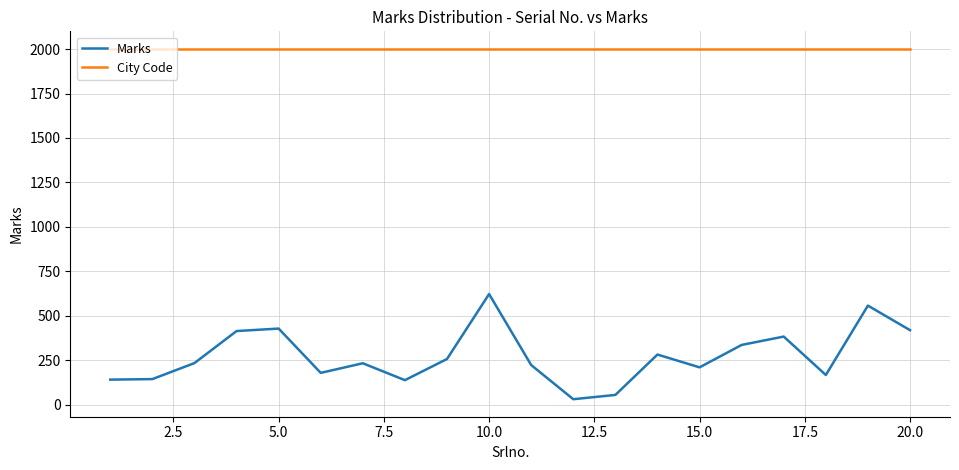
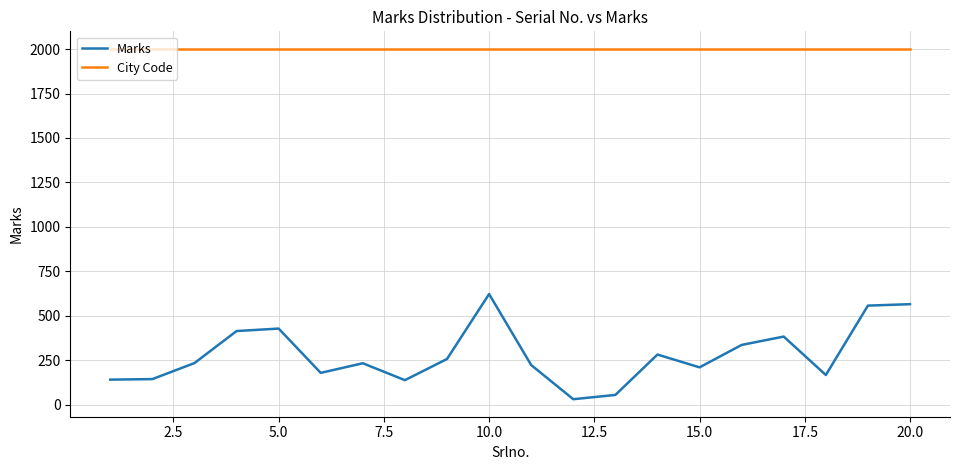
Marks, 20.0: 420 -> 570
